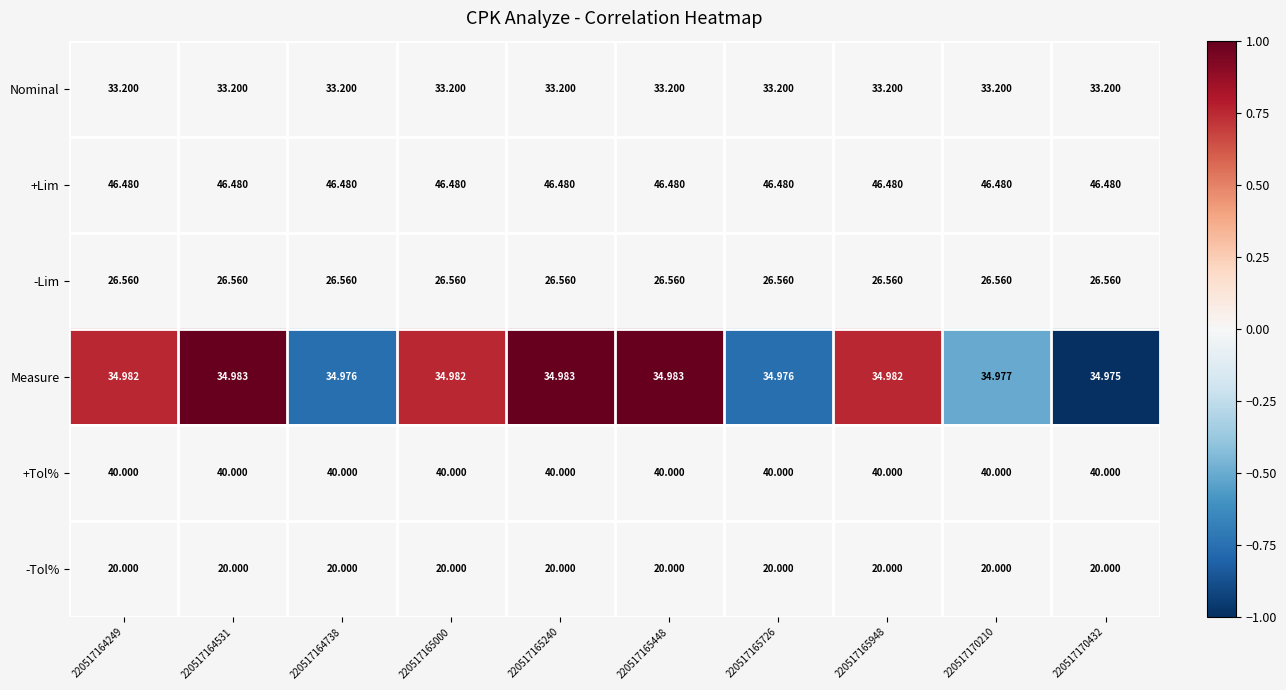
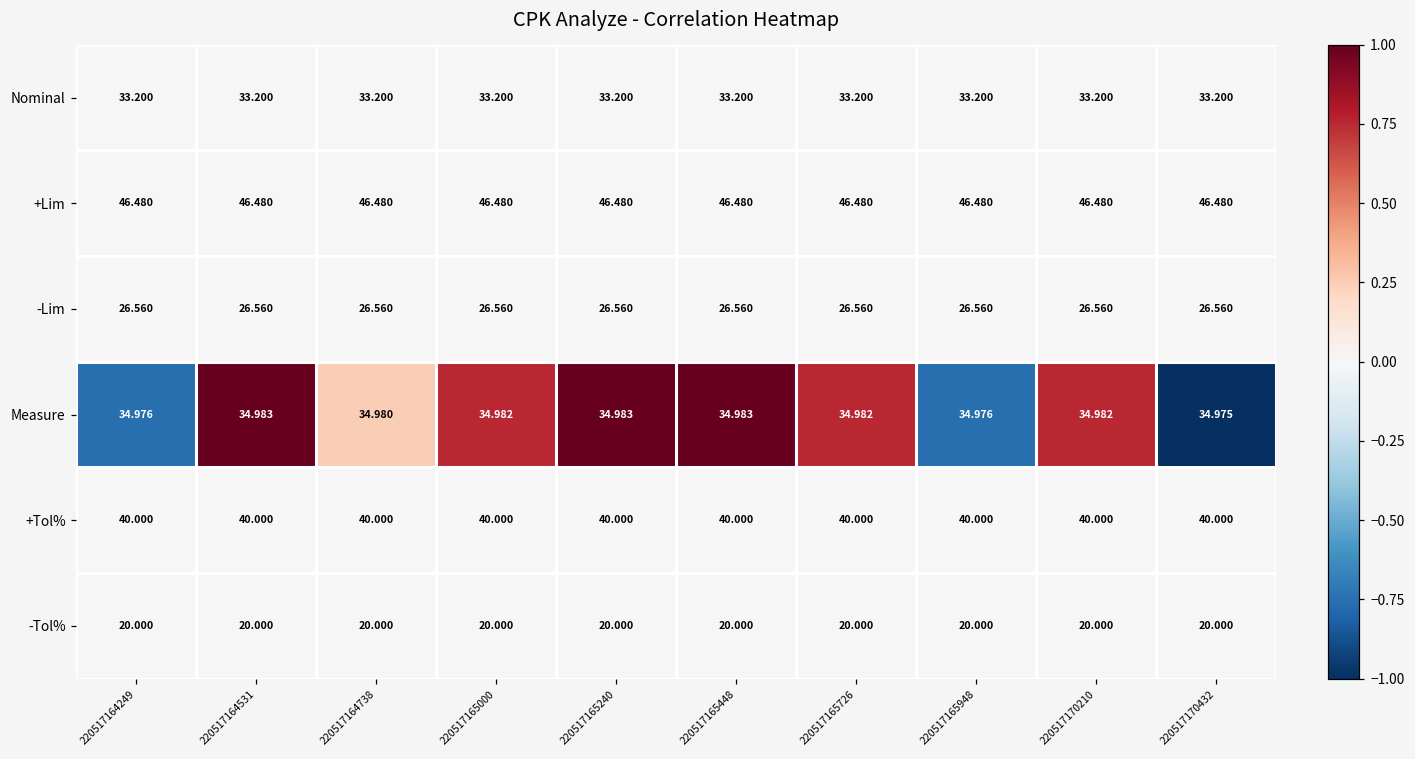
Measure, 220517164249: 34.982 -> 34.976
Measure, 220517164738: 34.976 -> 34.980
Measure, 220517165726: 34.976 -> 34.982
Measure, 220517165948: 34.982 -> 34.976
Measure, 220517170210: 34.977 -> 34.982
